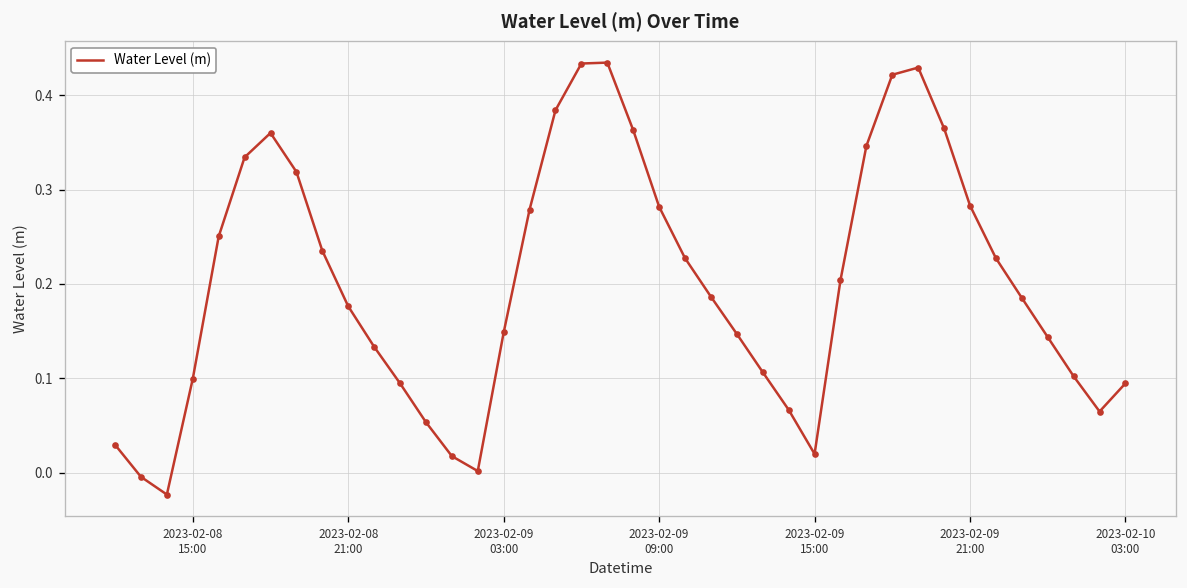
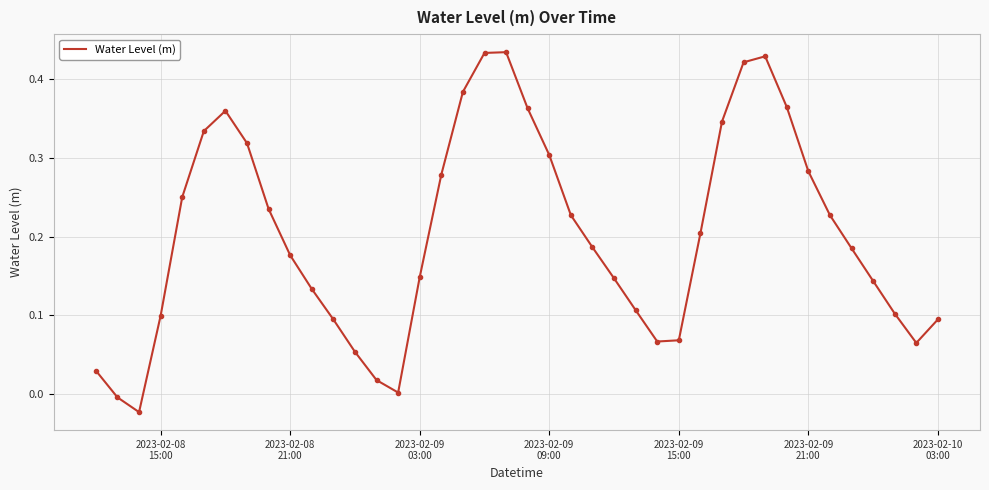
2023-02-09 09:00: 0.28 -> 0.30
2023-02-09 15:00: 0.02 -> 0.07
